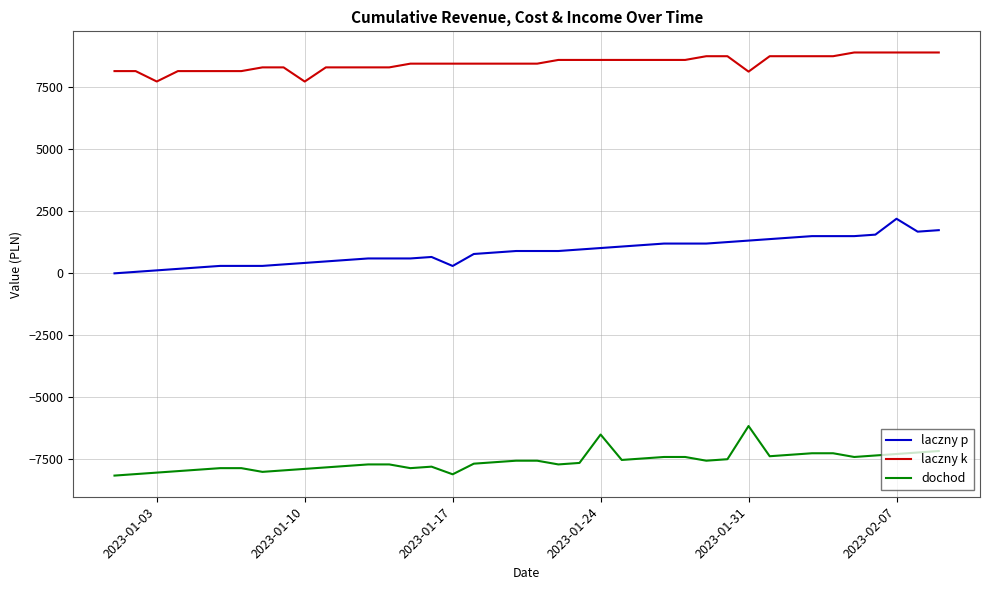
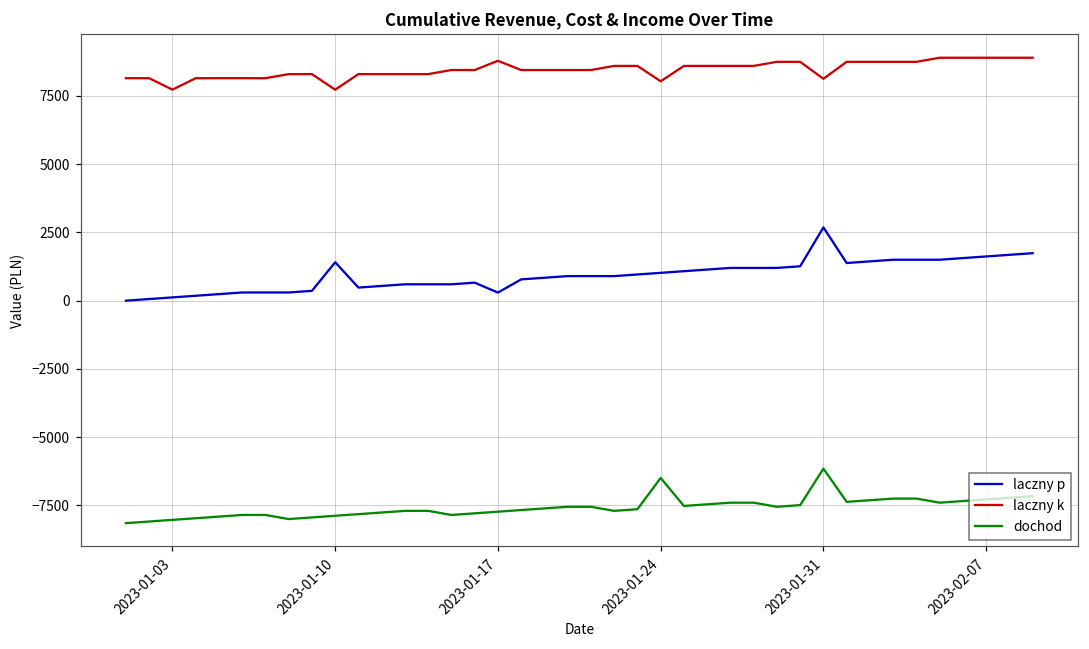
laczny p, 2023-01-10: 400 -> 1400
laczny k, 2023-01-17: 8500 -> 8800
dochod, 2023-01-17: -8100 -> -7700
laczny k, 2023-01-24: 8600 -> 8000
laczny p, 2023-01-31: 1300 -> 2700
laczny p, 2023-02-07: 2200 -> 1600
